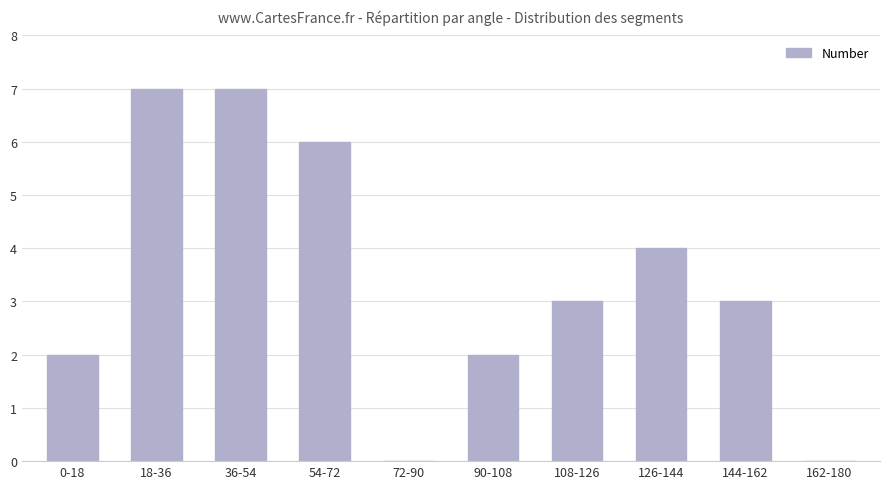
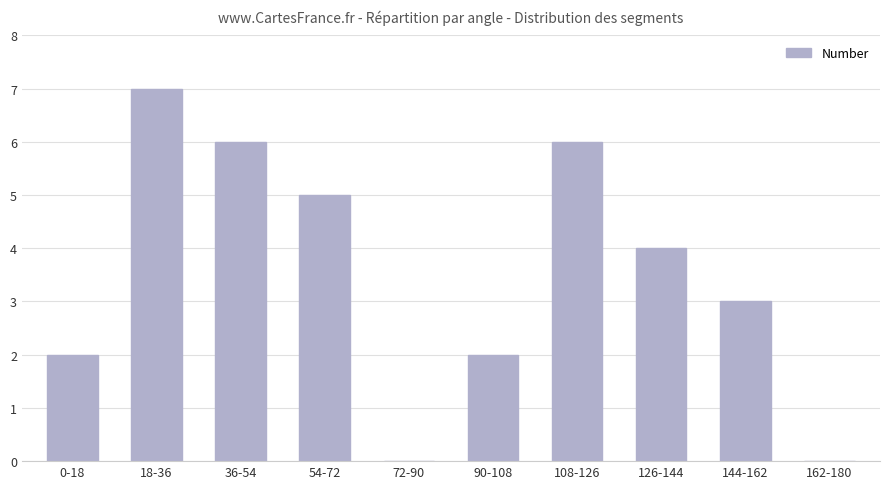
36-54: 7 -> 6
54-72: 6 -> 5
108-126: 3 -> 6
